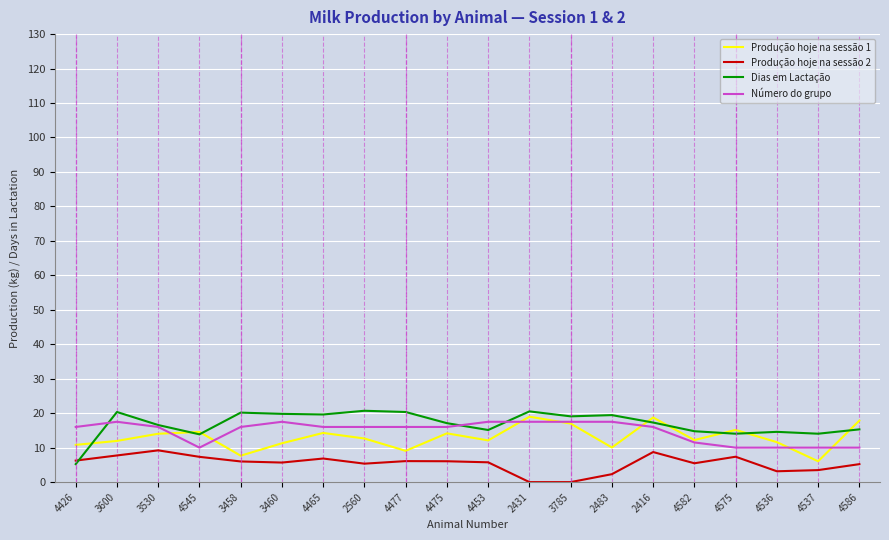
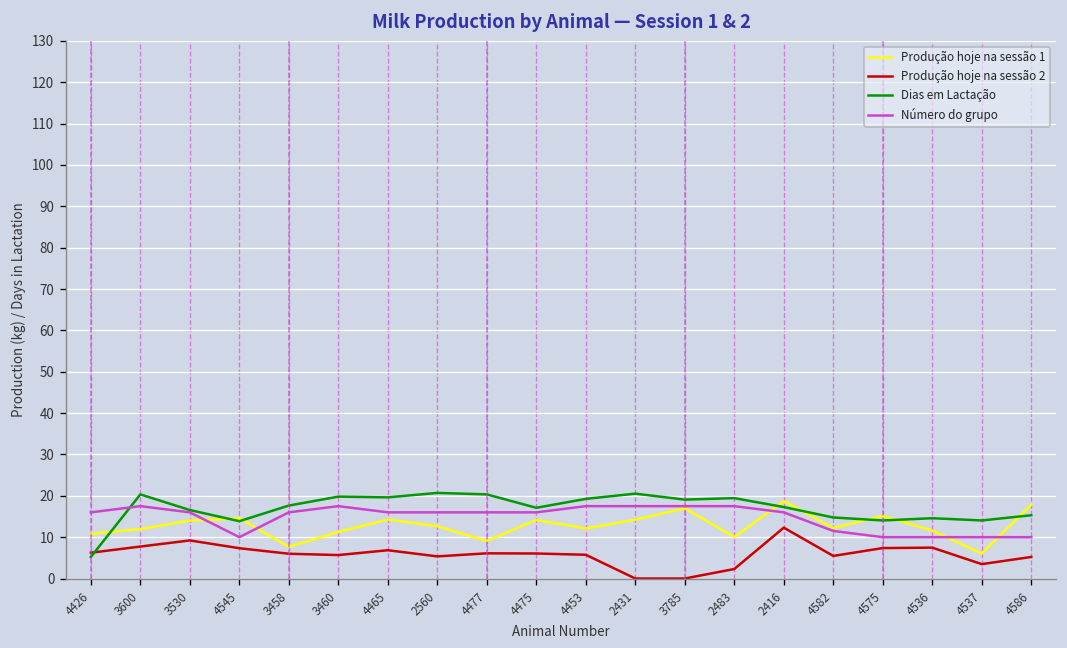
Dias em Lactação, 3458: 20 -> 18
Dias em Lactação, 4453: 15 -> 19
Produção hoje na sessão 1, 2431: 19 -> 14
Produção hoje na sessão 2, 2416: 9 -> 12
Produção hoje na sessão 2, 4536: 3 -> 7
